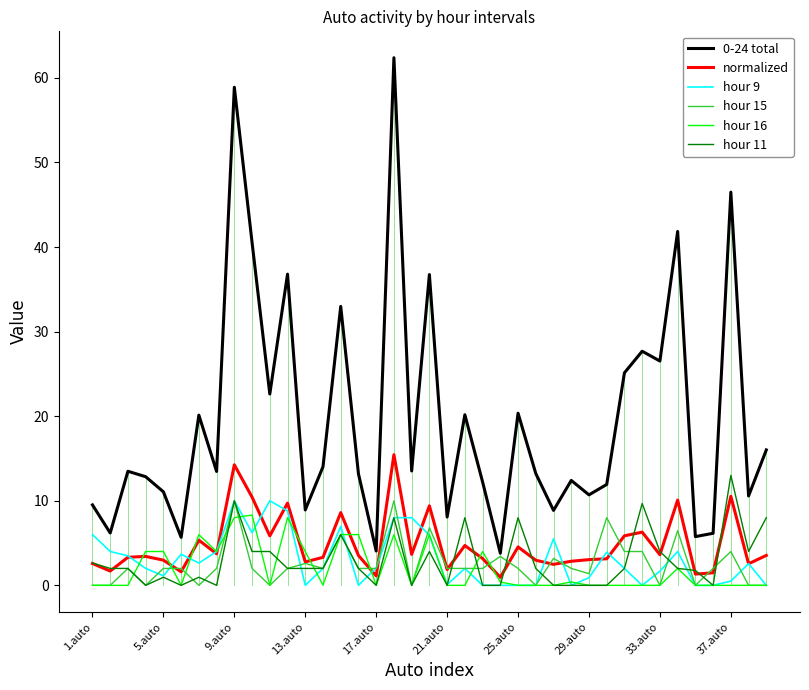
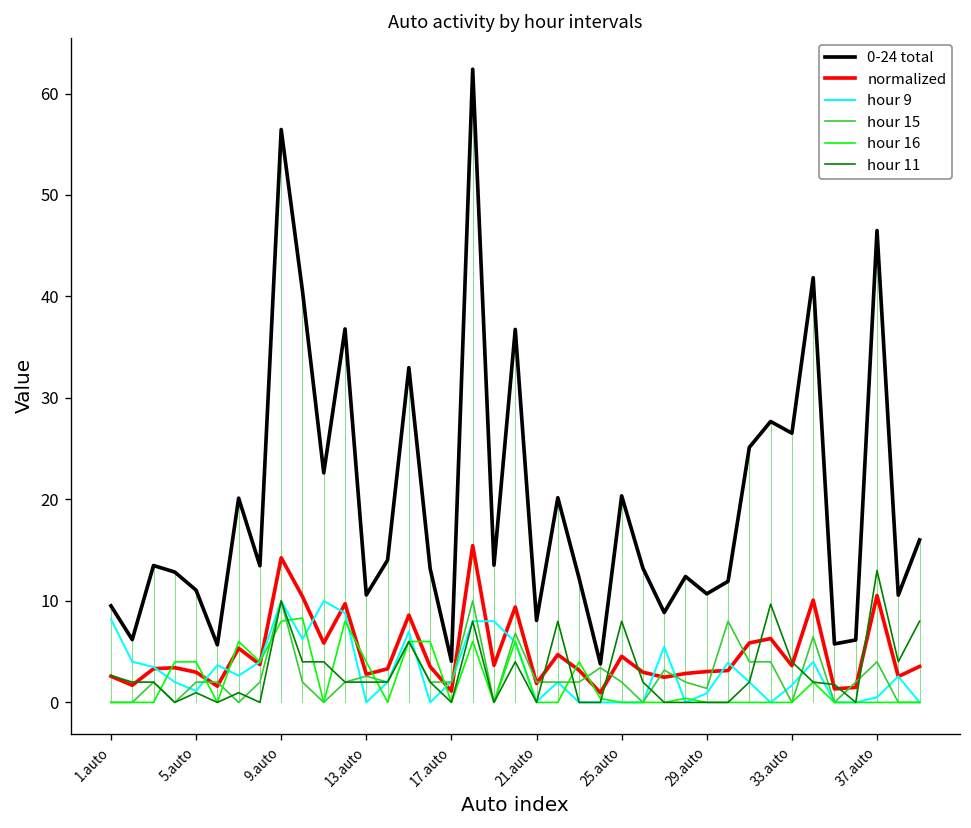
hour 9, 1.auto: 6 -> 8
0-24 total, 9.auto: 59 -> 56
0-24 total, 13.auto: 9 -> 11
